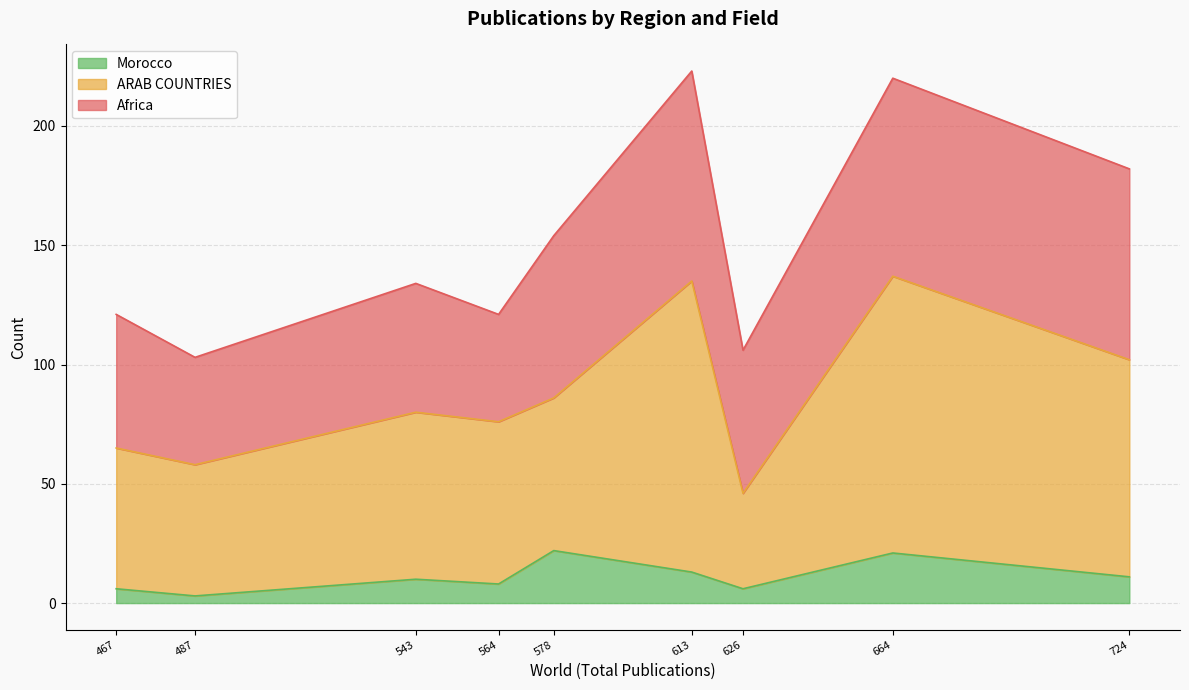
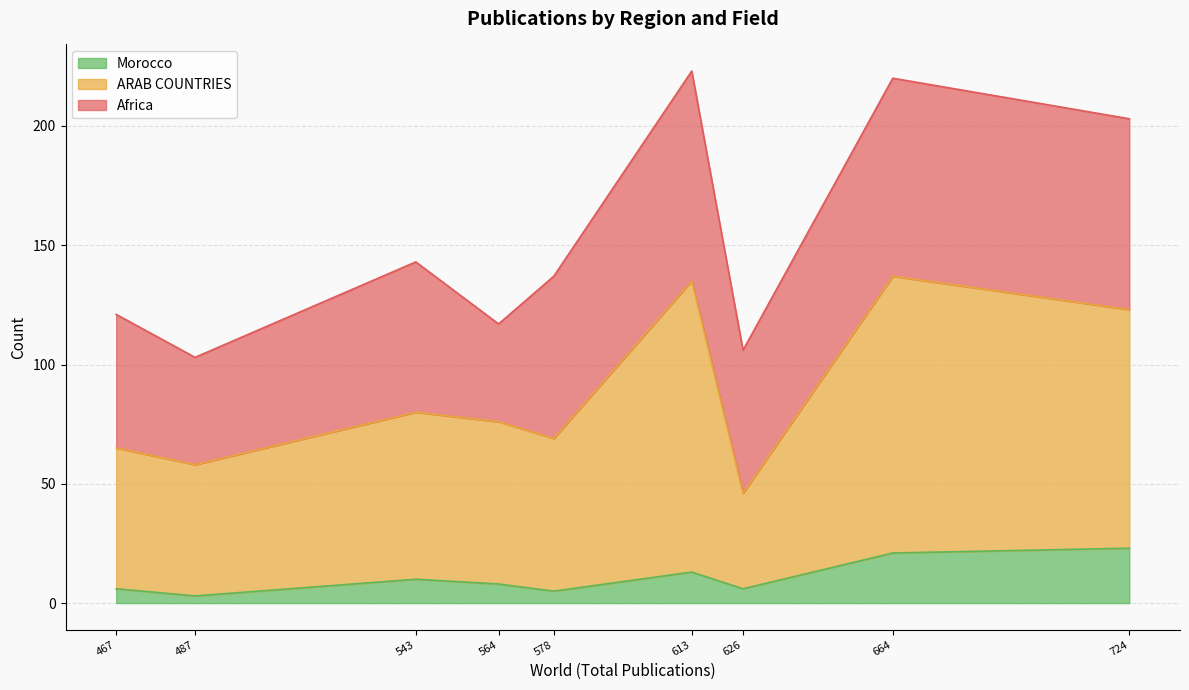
Africa, 543: 54 -> 63
Africa, 564: 45 -> 41
Morocco, 578: 22 -> 5
Morocco, 724: 11 -> 23
ARAB COUNTRIES, 724: 91 -> 100
